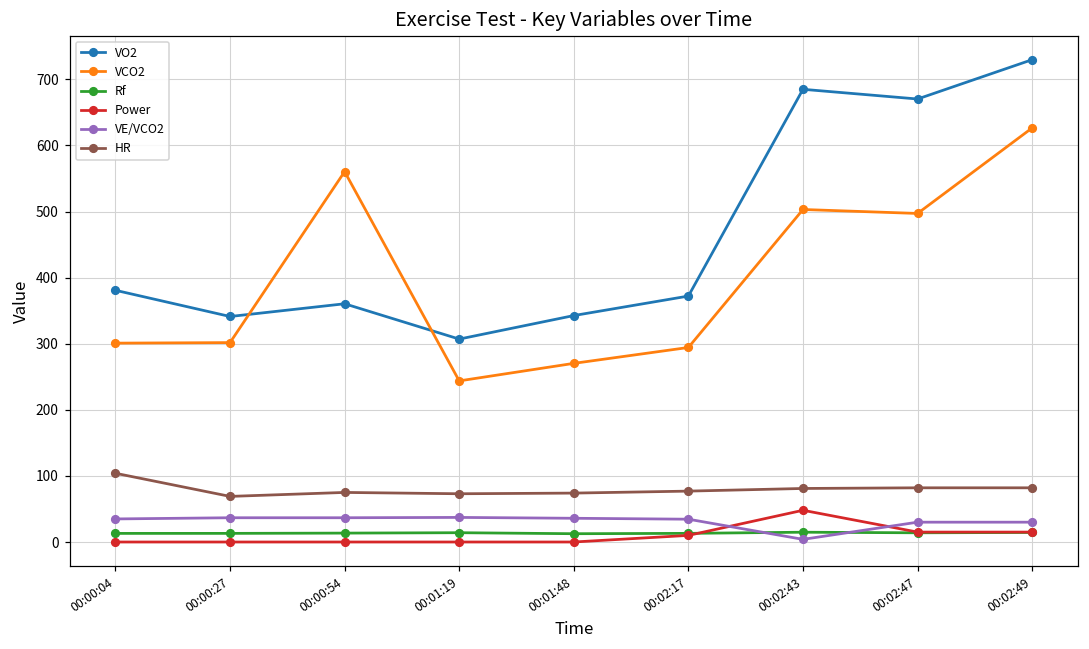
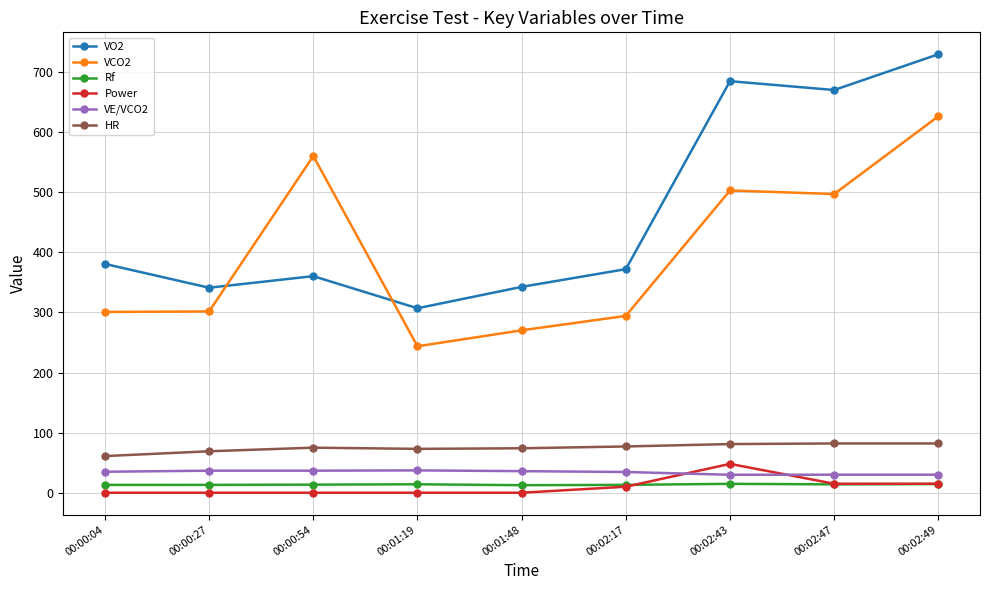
HR, 00:00:04: 100 -> 60
VE/VCO2, 00:02:43: 0 -> 30
